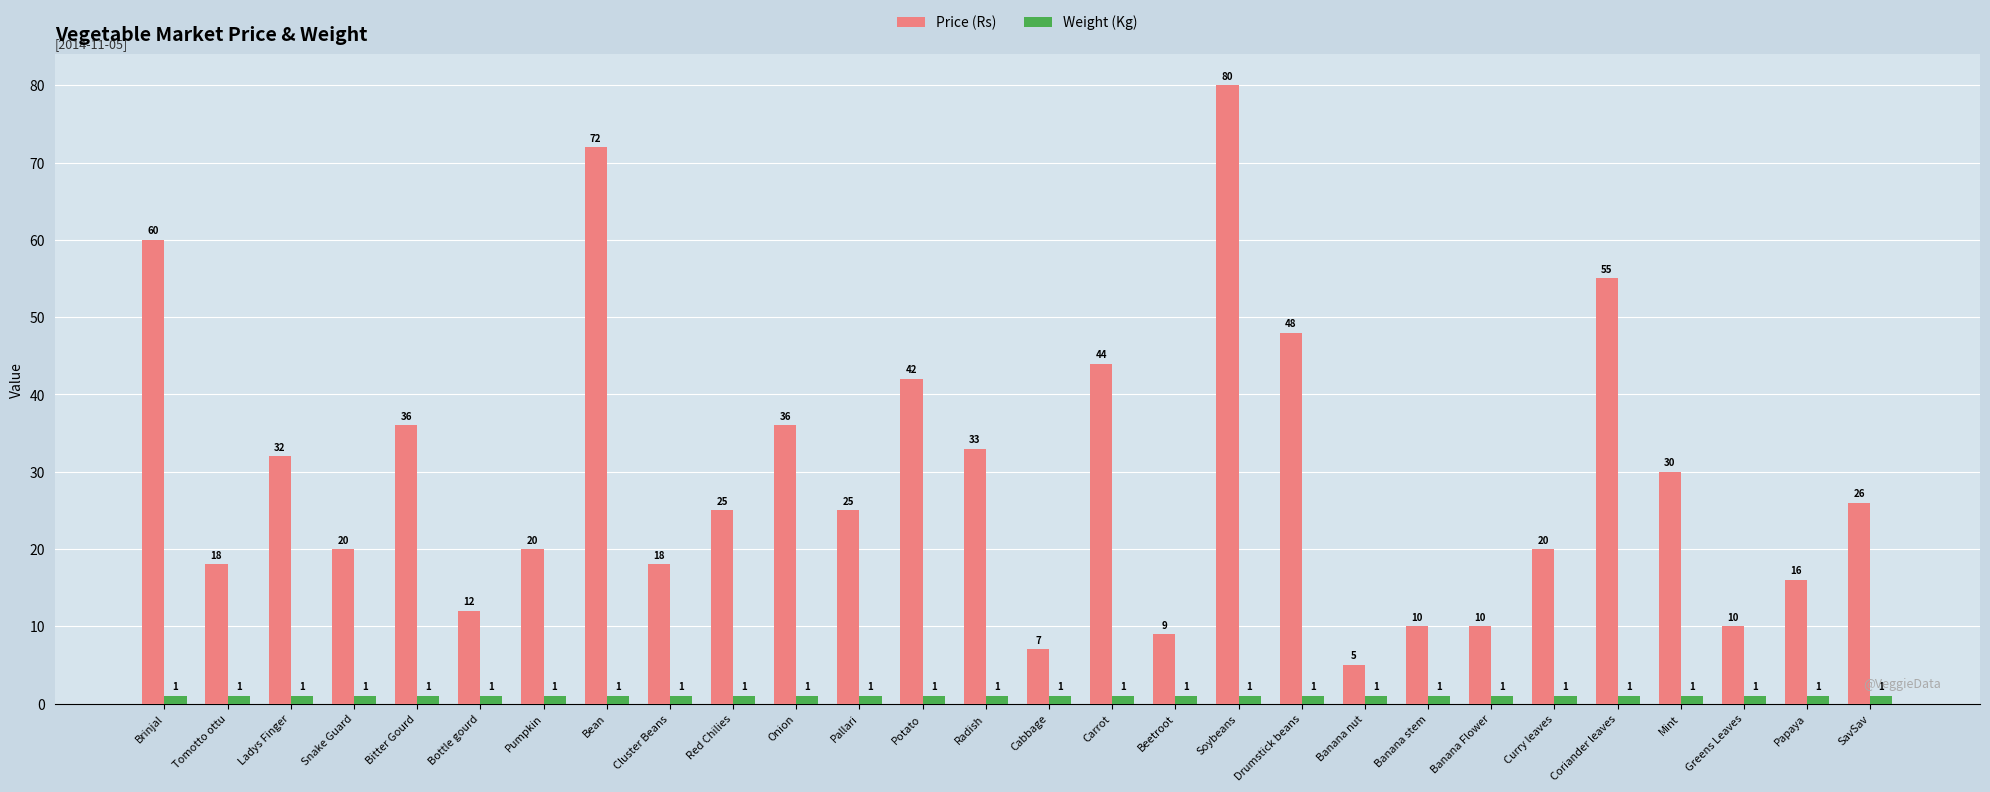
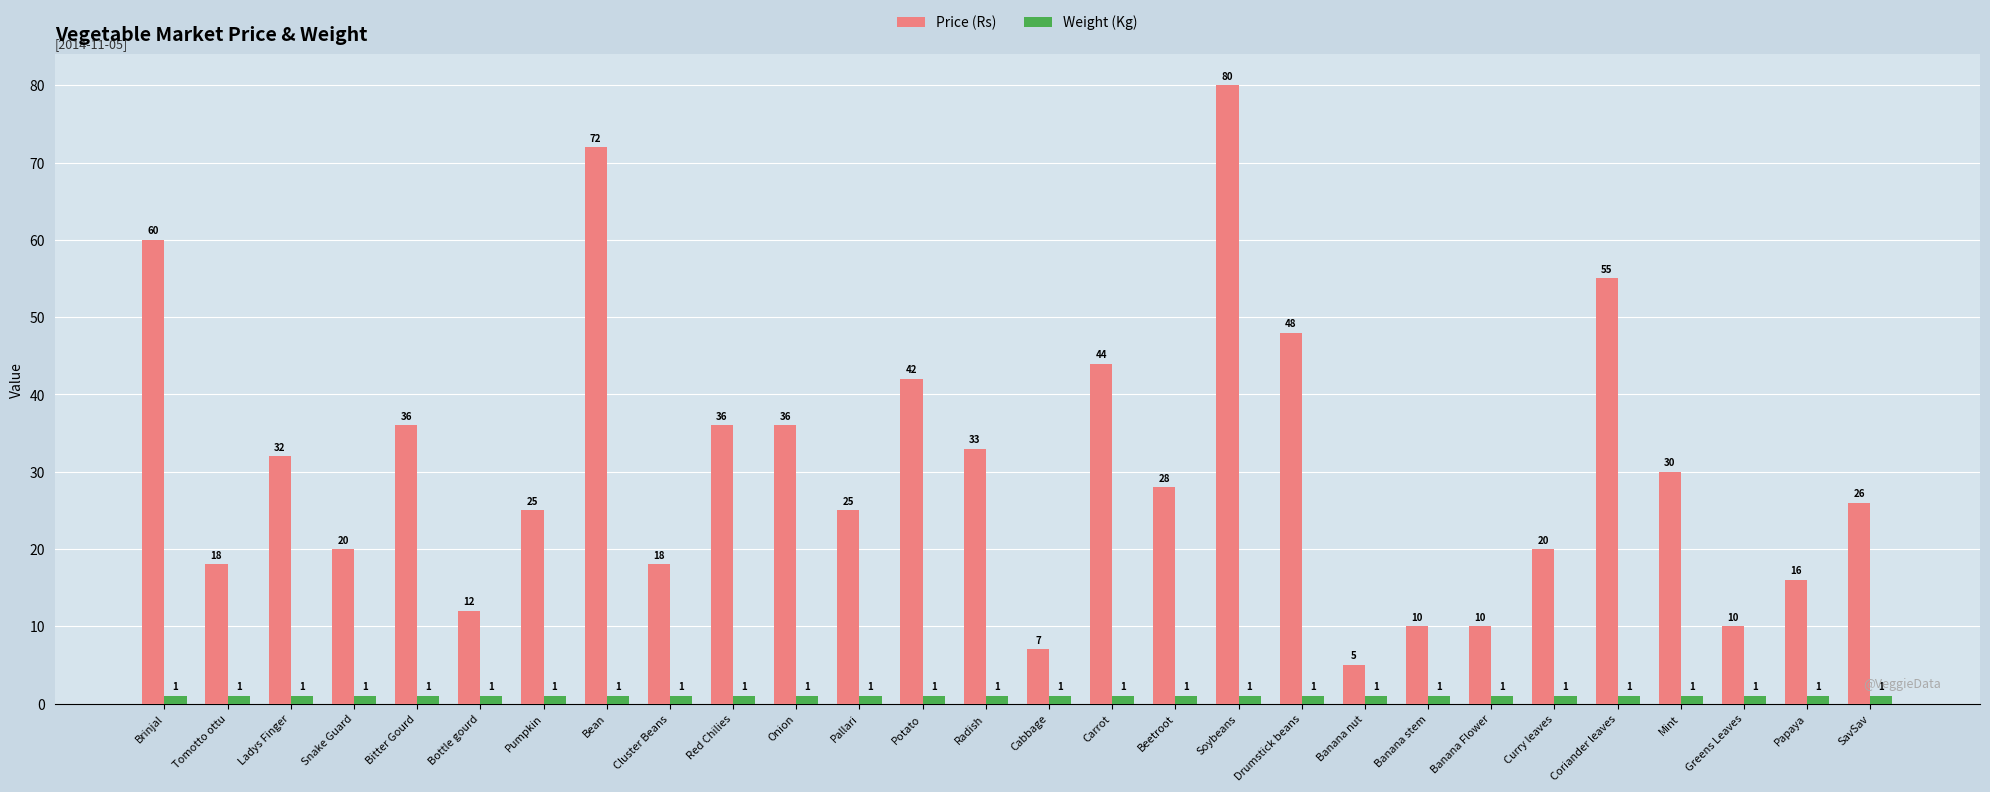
Price (Rs), Pumpkin: 20 -> 25
Price (Rs), Red Chilies: 25 -> 36
Price (Rs), Beetroot: 9 -> 28
